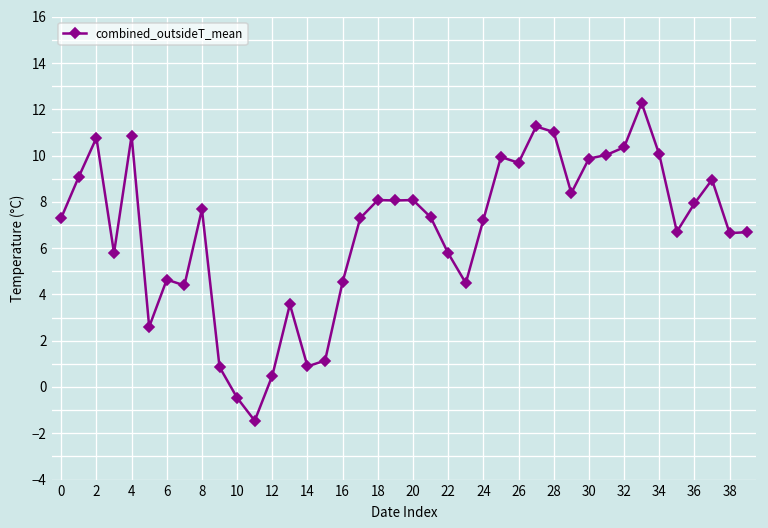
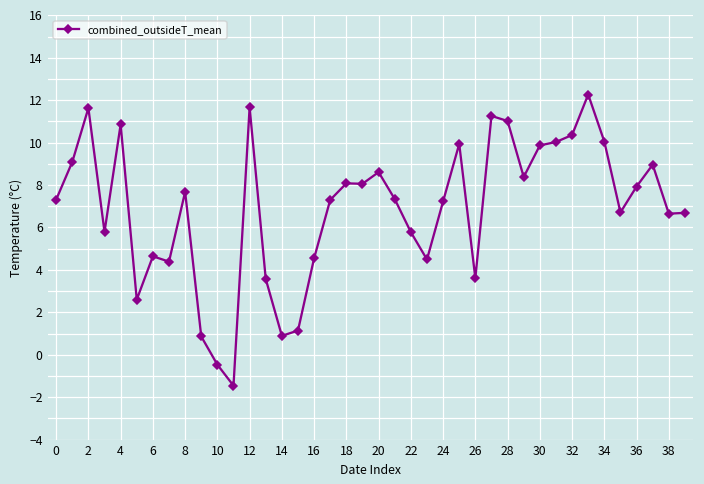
2: 10.8 -> 11.6
12: 0.5 -> 11.7
20: 8.1 -> 8.6
26: 9.7 -> 3.6
